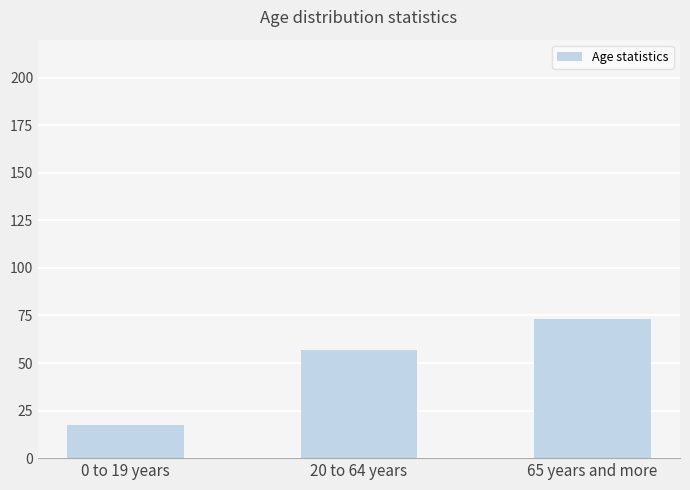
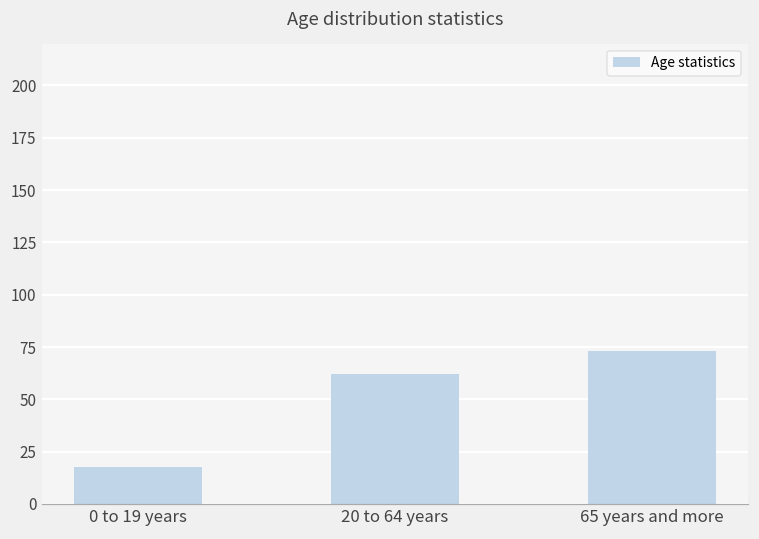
20 to 64 years: 57 -> 62
